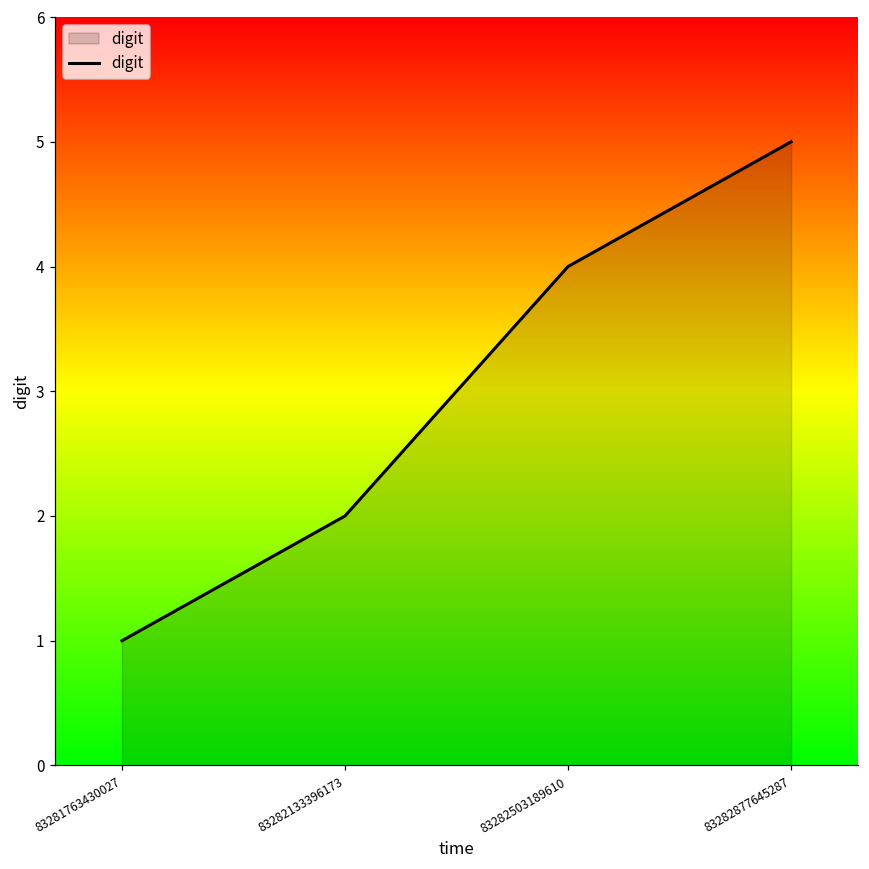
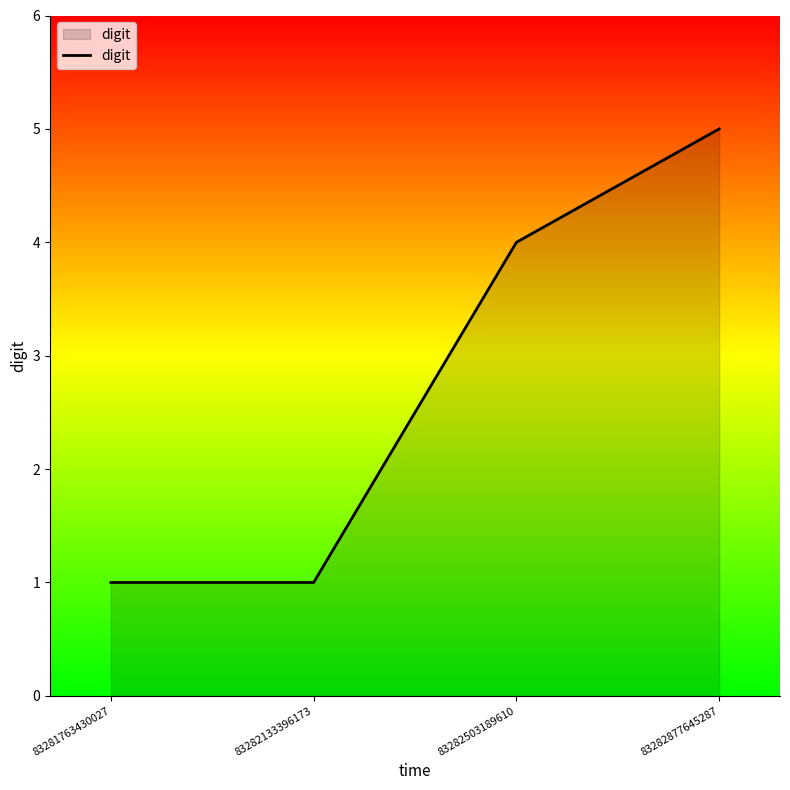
83282133396173: 2 -> 1
